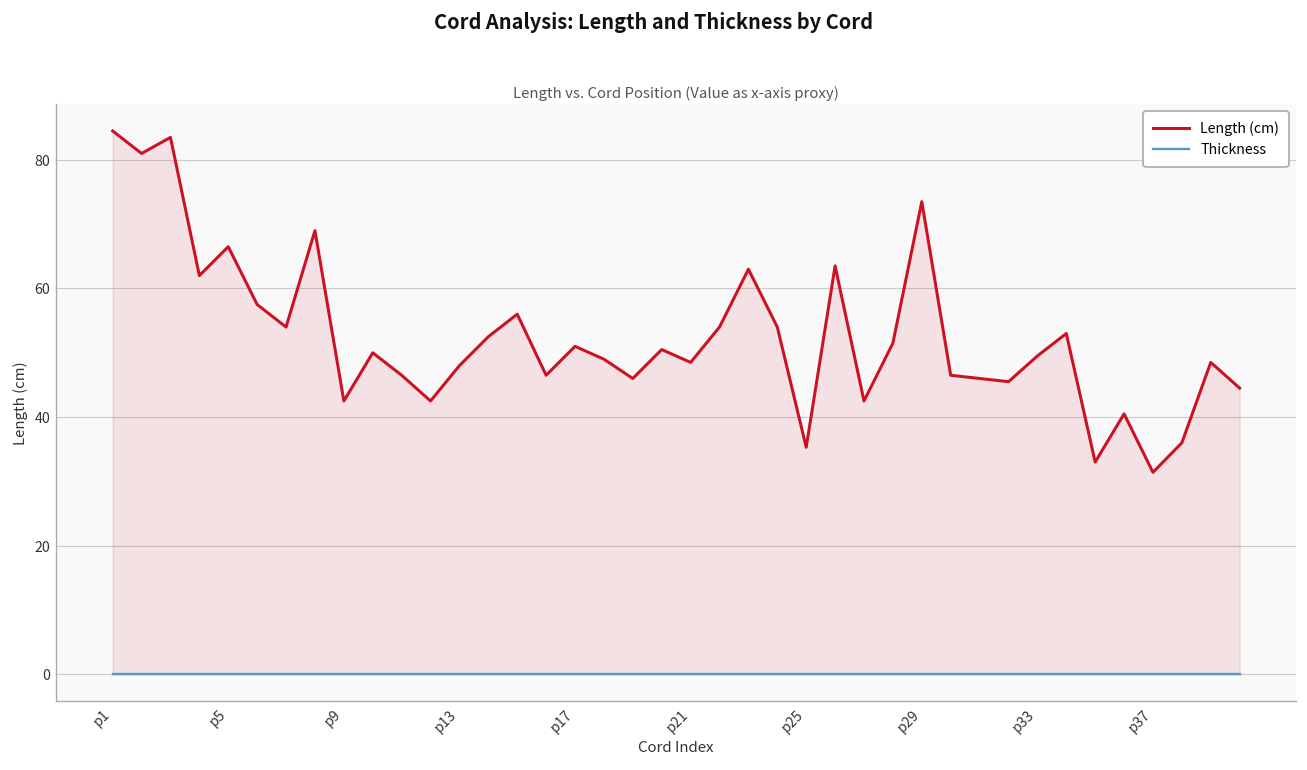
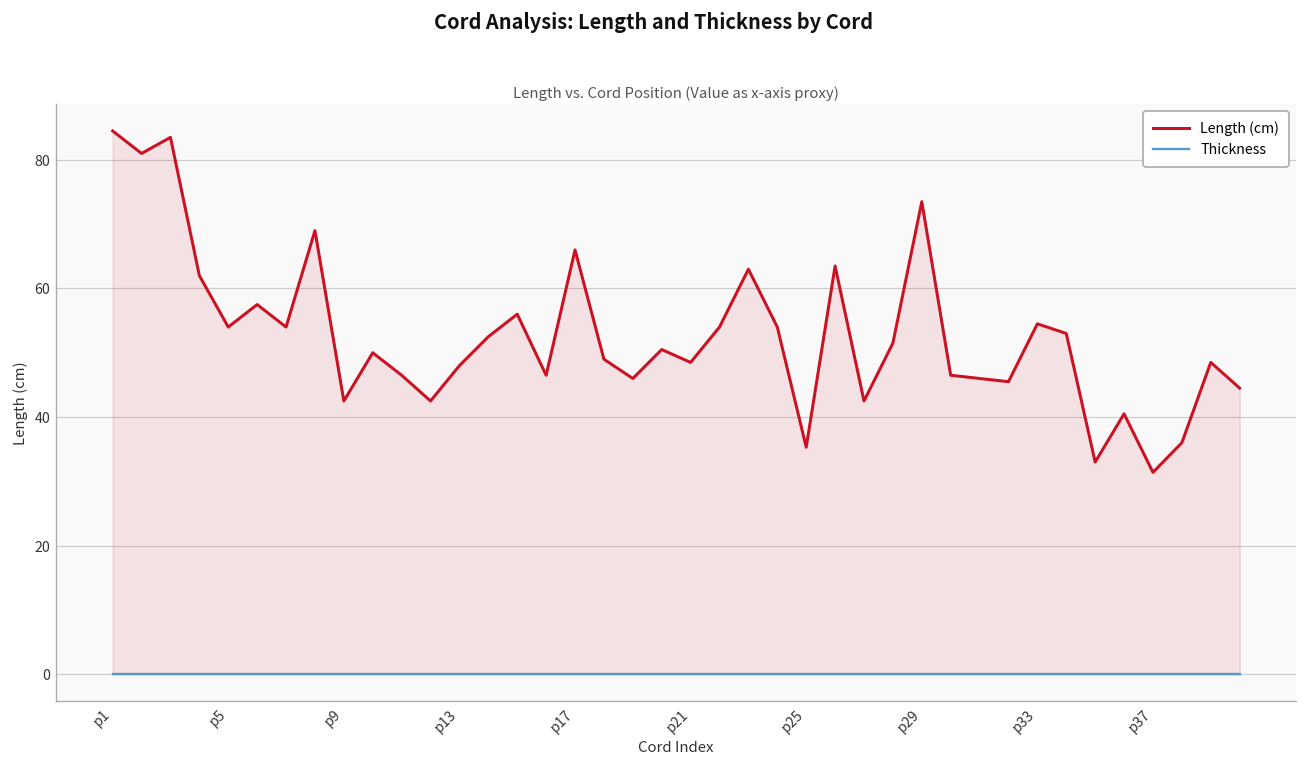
Length (cm), p5: 67 -> 54
Length (cm), p17: 51 -> 66
Length (cm), p33: 50 -> 55
